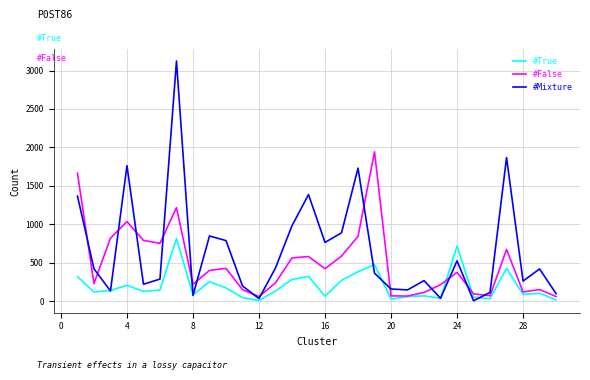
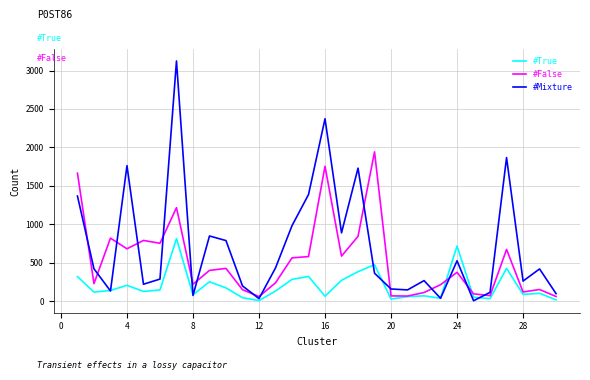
#False, 4: 1000 -> 700
#False, 16: 400 -> 1800
#Mixture, 16: 800 -> 2400
